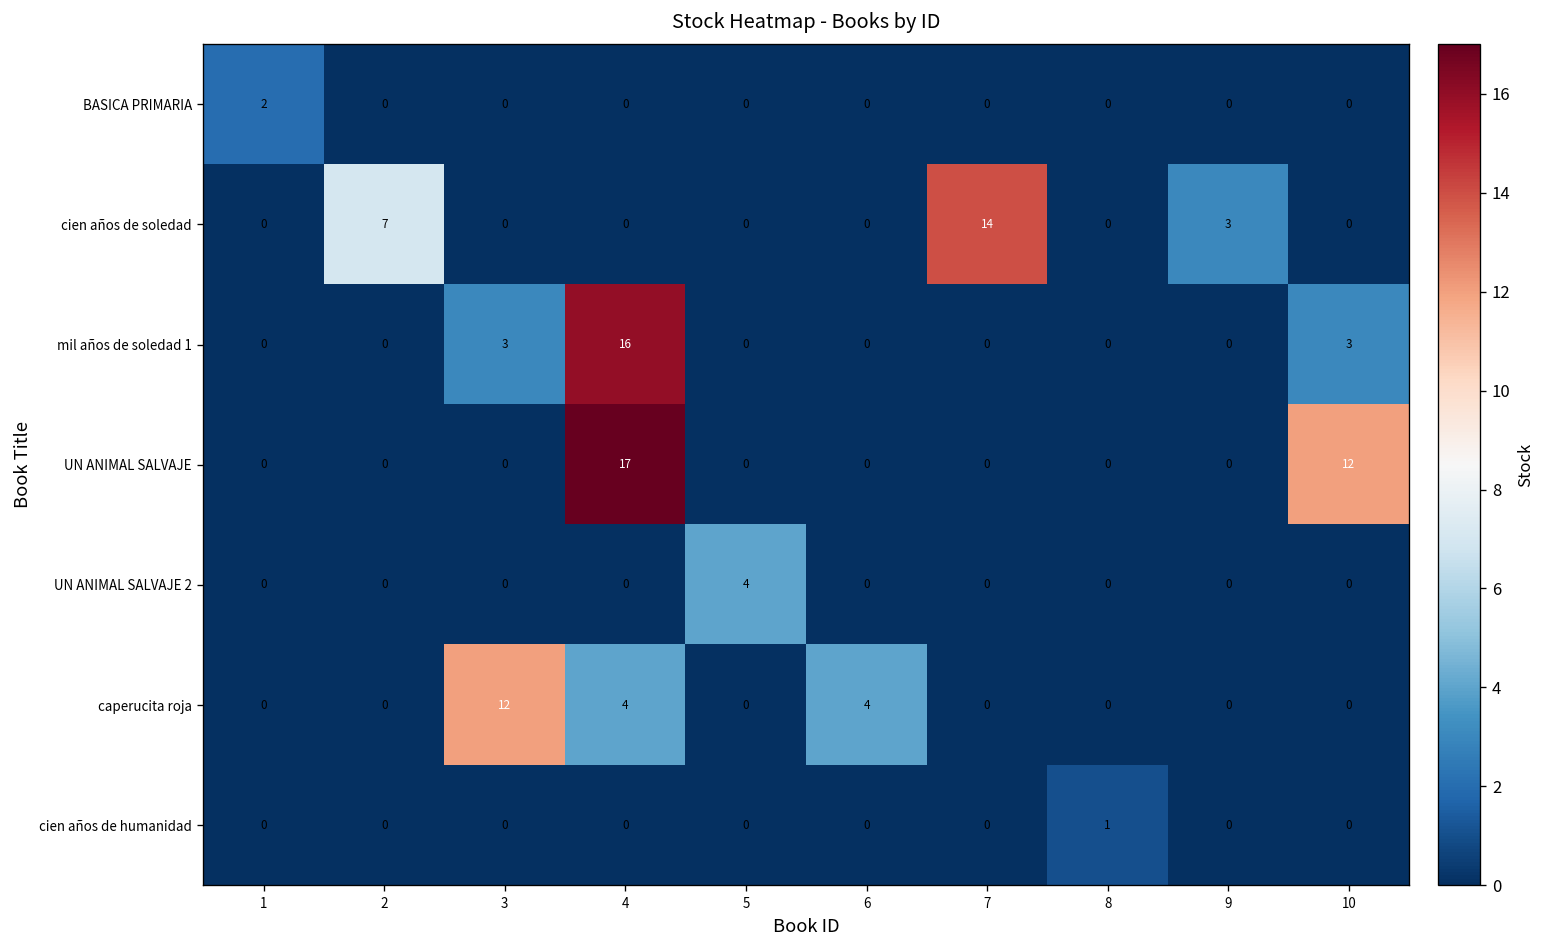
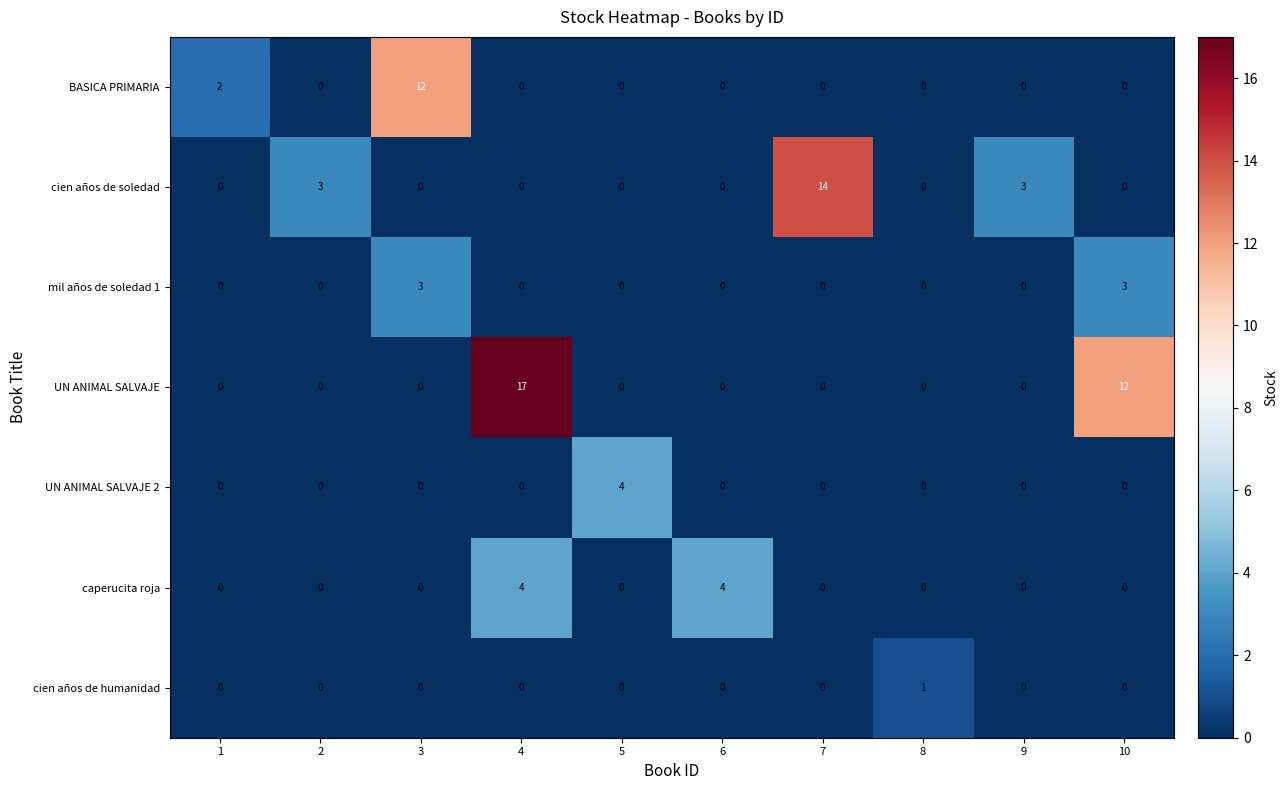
BASICA PRIMARIA, 3: 0 -> 12
cien años de soledad, 2: 7 -> 3
mil años de soledad 1, 4: 16 -> 0
caperucita roja, 3: 12 -> 0
